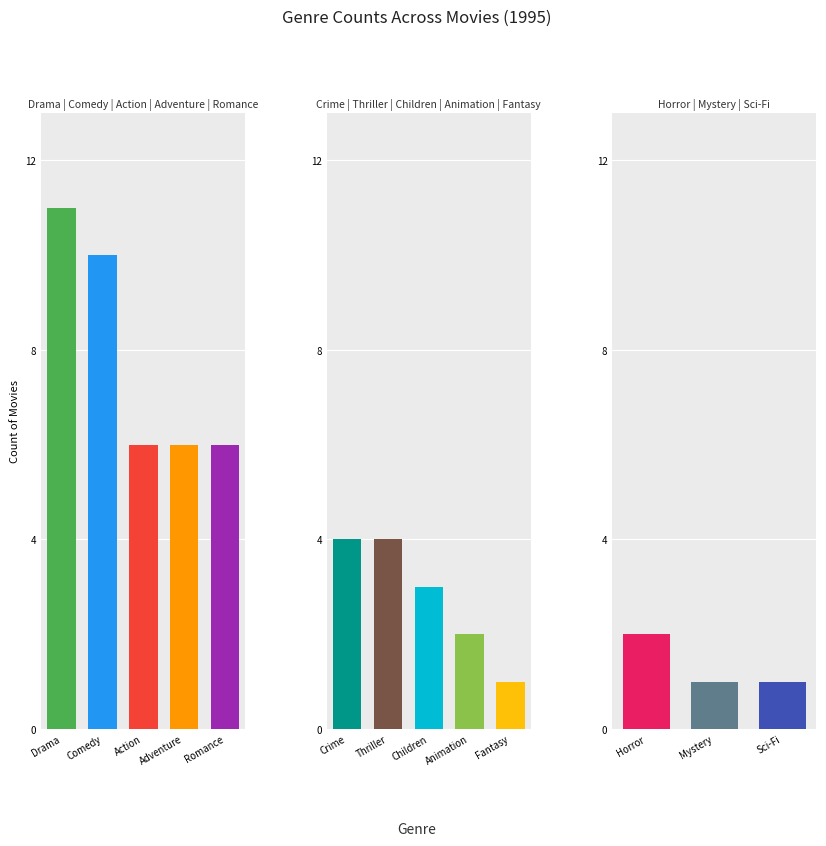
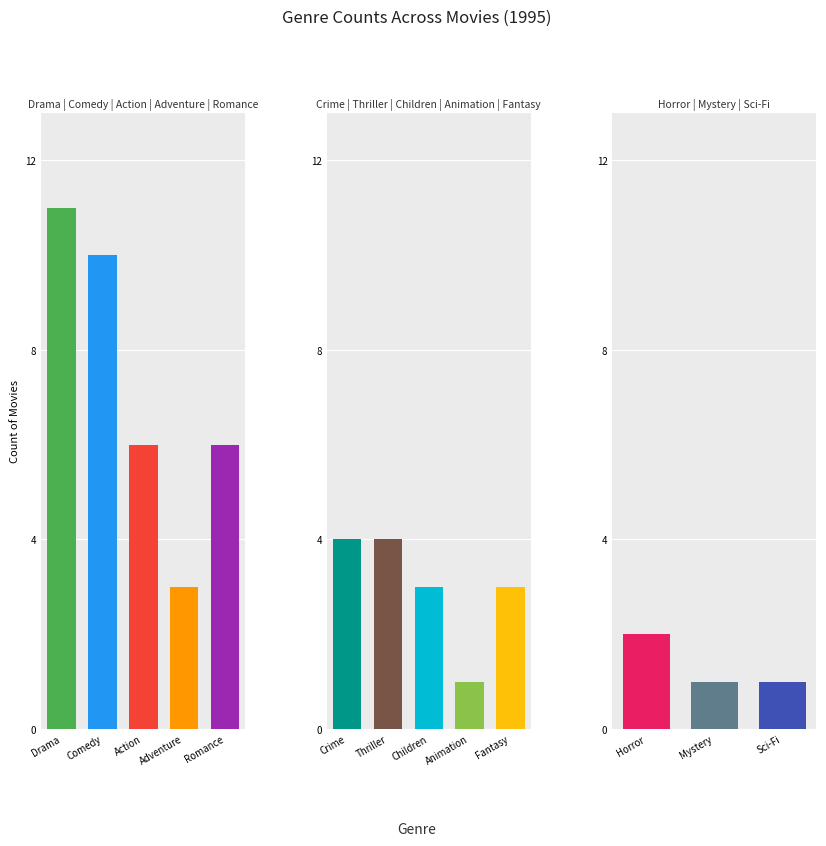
Drama | Comedy | Action | Adventure | Romance, Adventure: 6 -> 3
Crime | Thriller | Children | Animation | Fantasy, Animation: 2 -> 1
Crime | Thriller | Children | Animation | Fantasy, Fantasy: 1 -> 3
